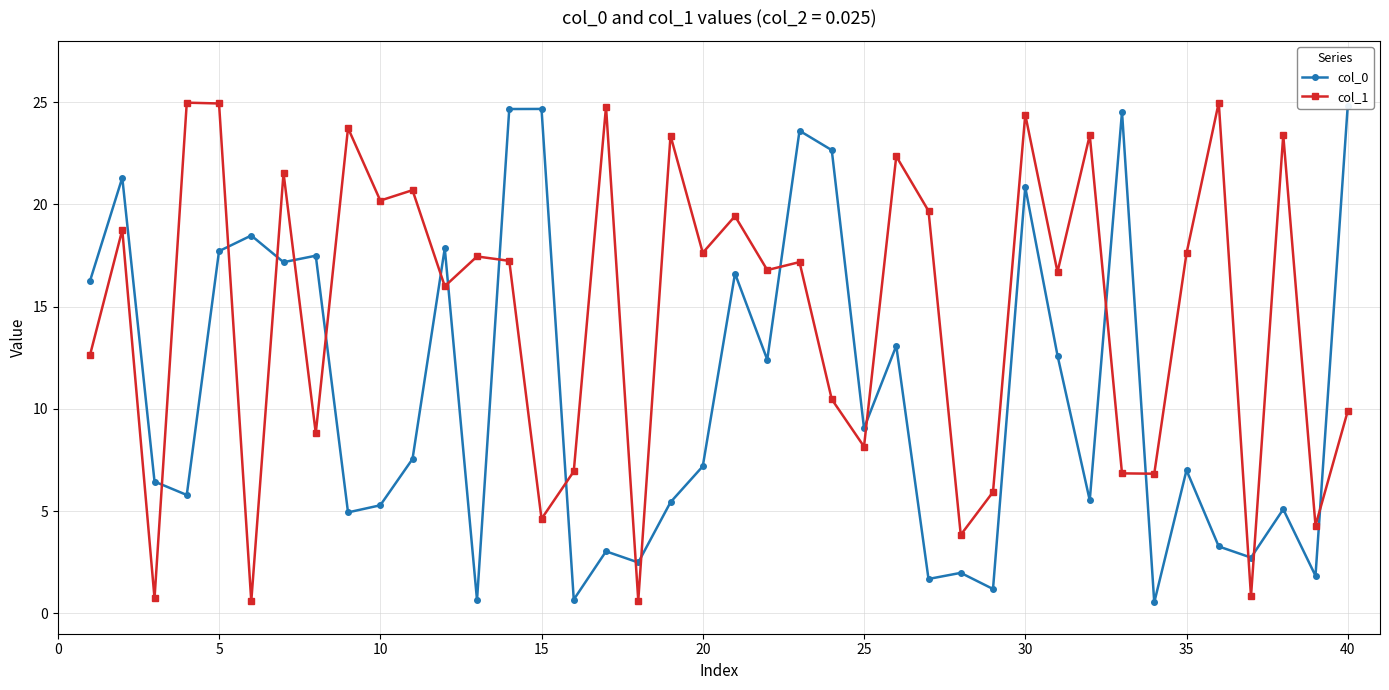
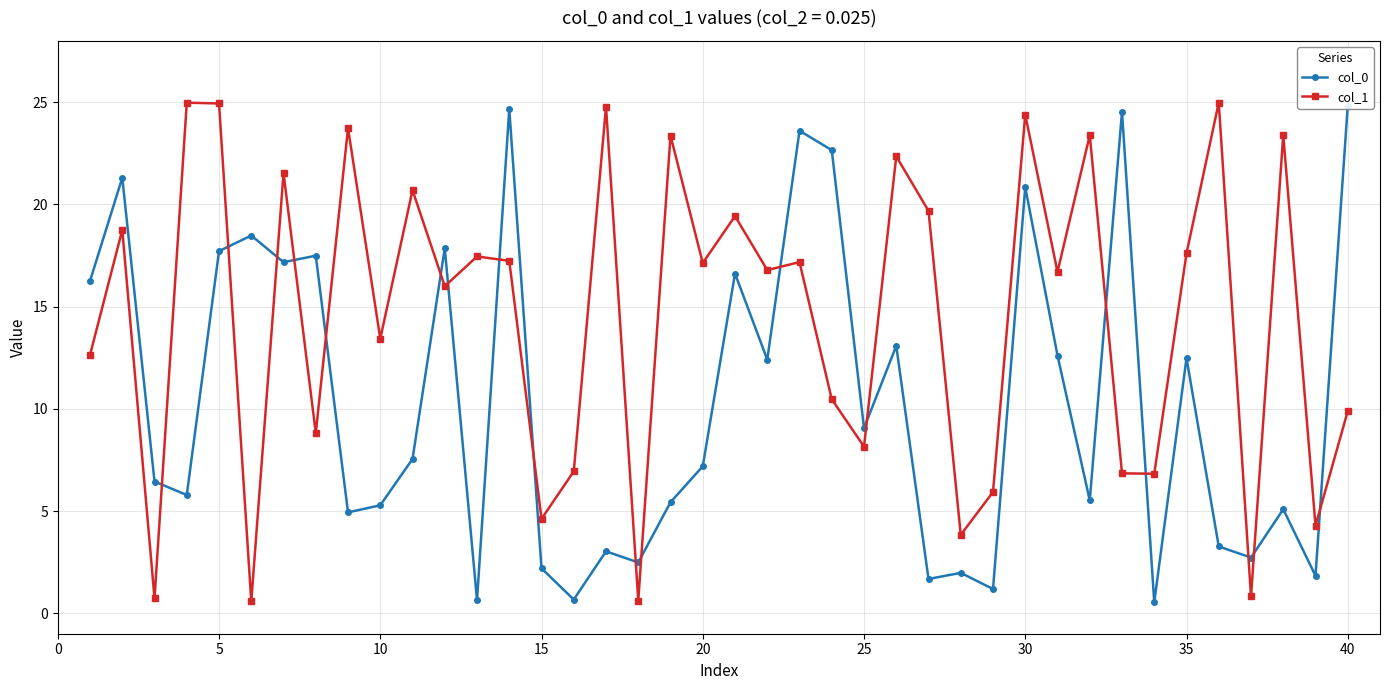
col_1, 10: 20.2 -> 13.4
col_0, 15: 24.7 -> 2.2
col_1, 20: 17.6 -> 17.1
col_0, 35: 7.0 -> 12.5
